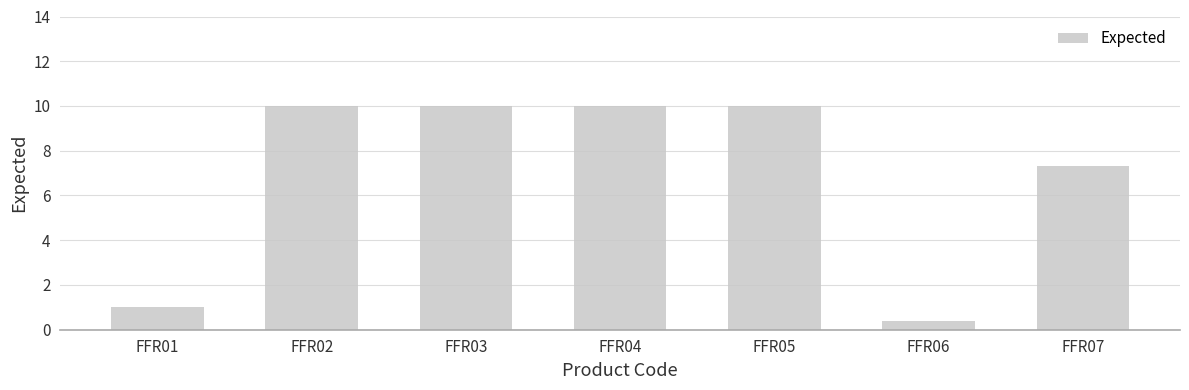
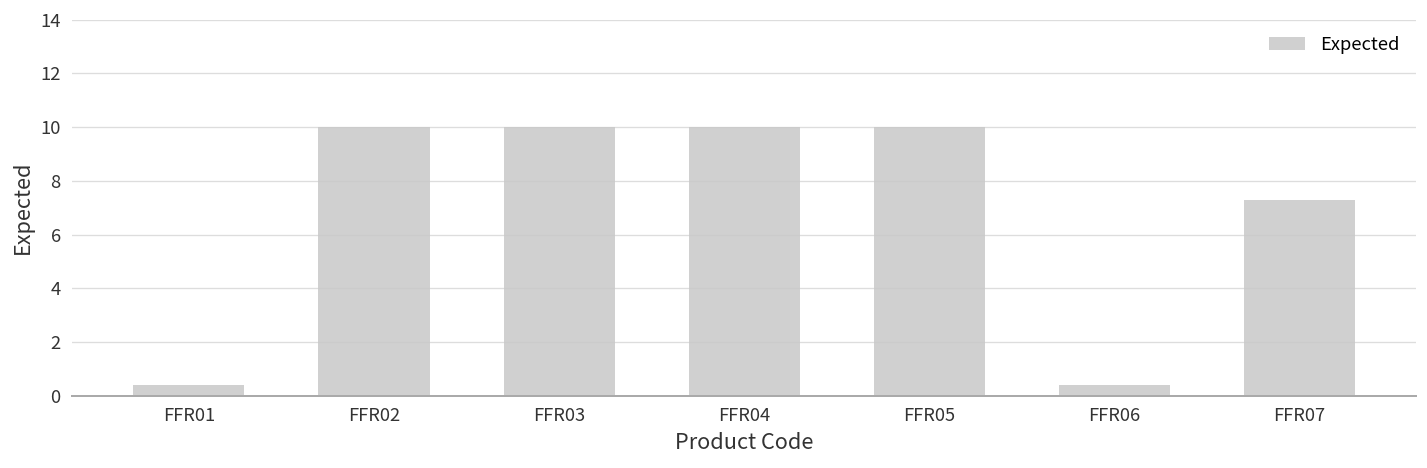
FFR01: 1.0 -> 0.4
